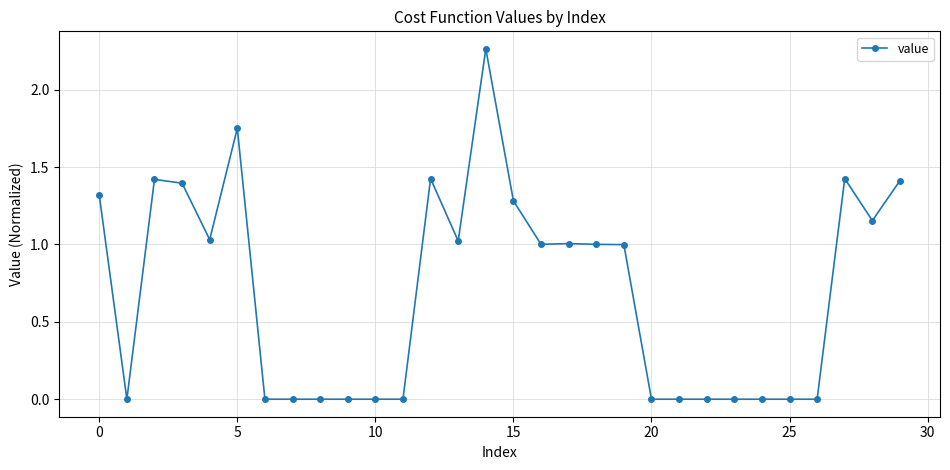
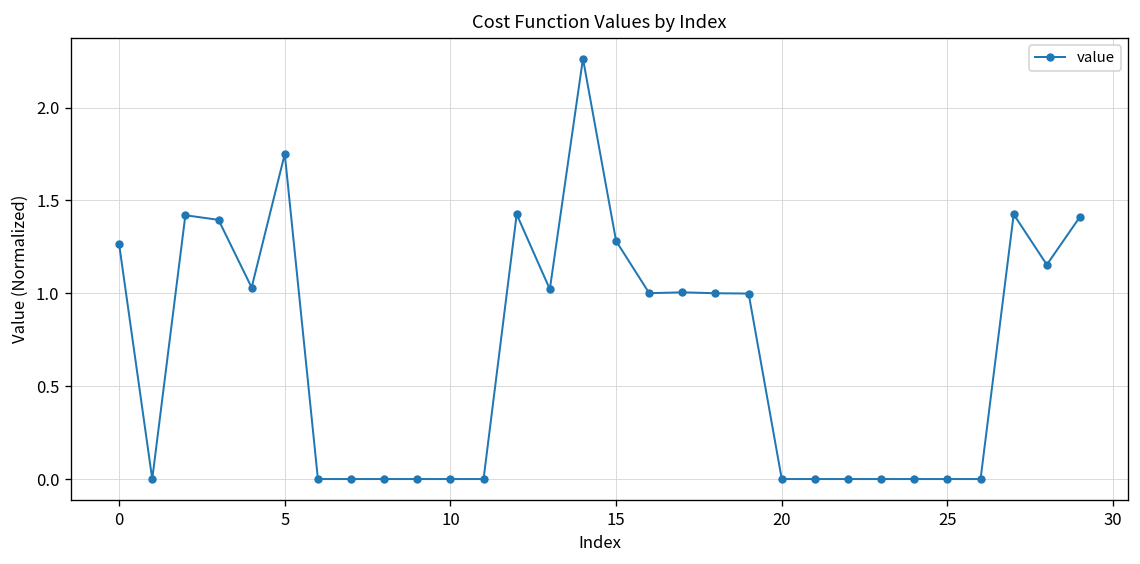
0: 1.32 -> 1.27
